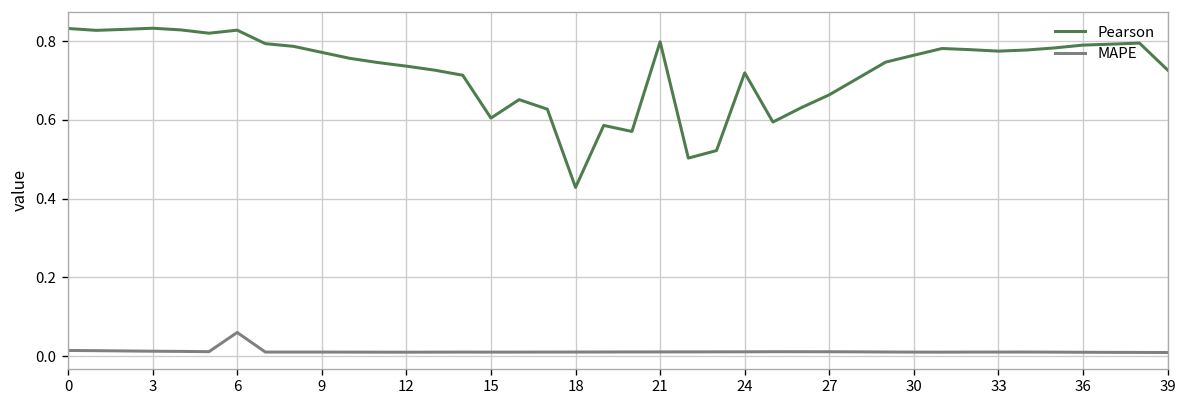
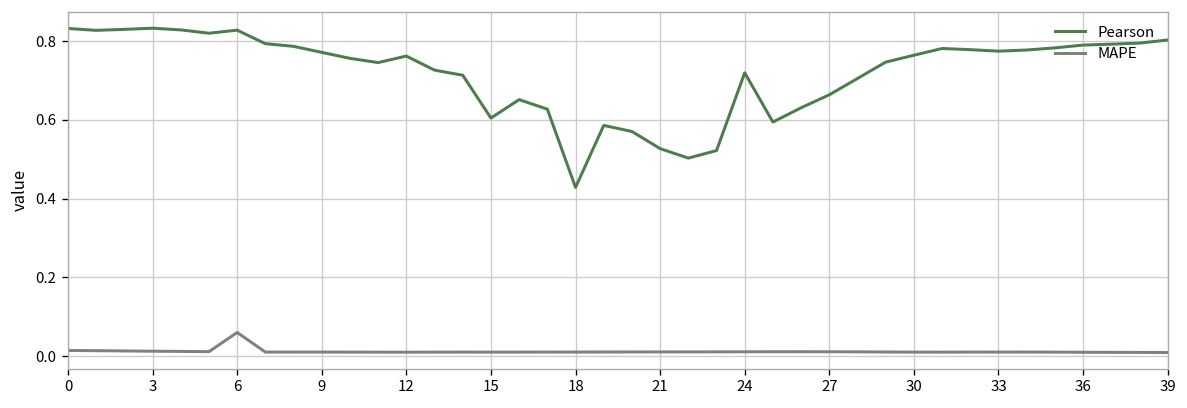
Pearson, 12: 0.74 -> 0.76
Pearson, 21: 0.80 -> 0.53
Pearson, 39: 0.73 -> 0.80
